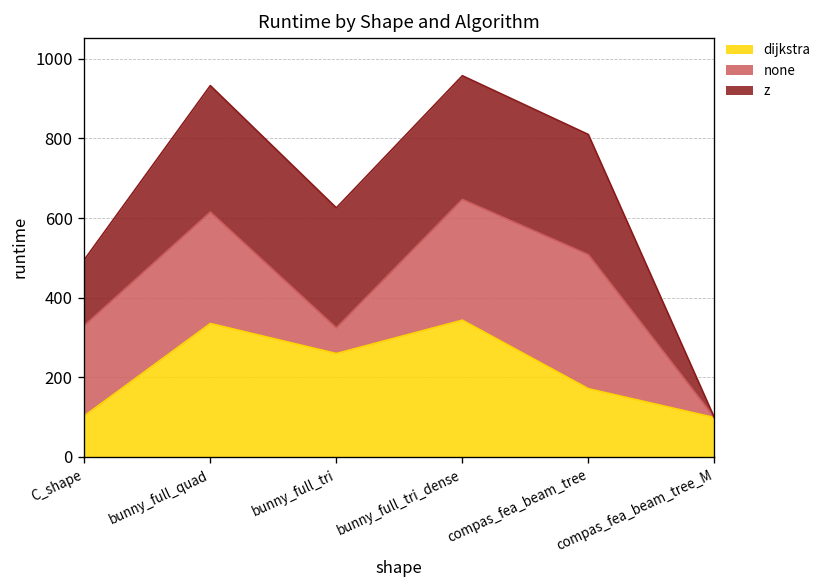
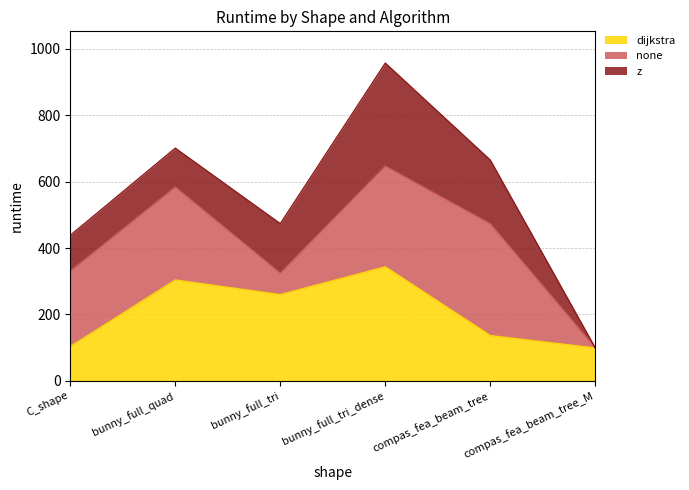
z, C_shape: 170 -> 110
dijkstra, bunny_full_quad: 340 -> 300
z, bunny_full_quad: 320 -> 120
z, bunny_full_tri: 300 -> 150
dijkstra, compas_fea_beam_tree: 170 -> 140
z, compas_fea_beam_tree: 300 -> 190
